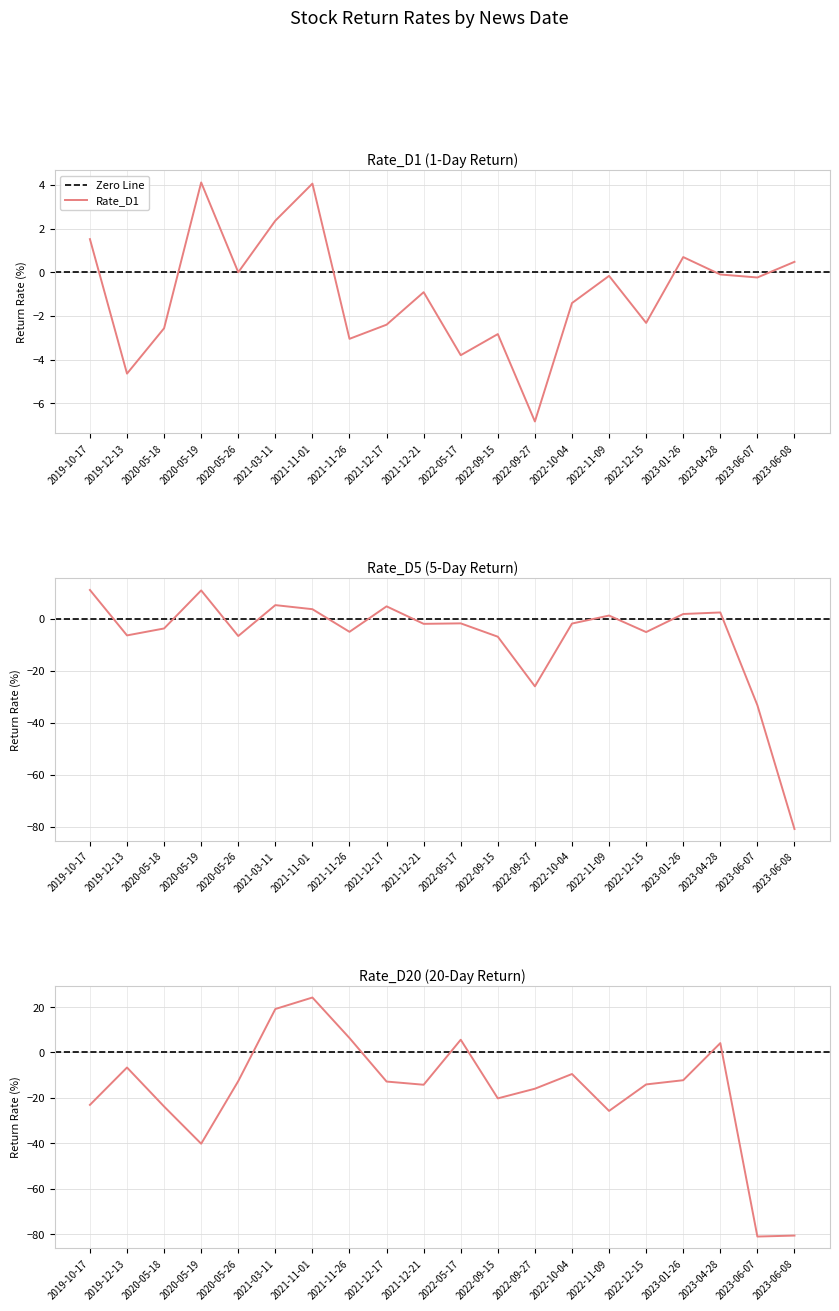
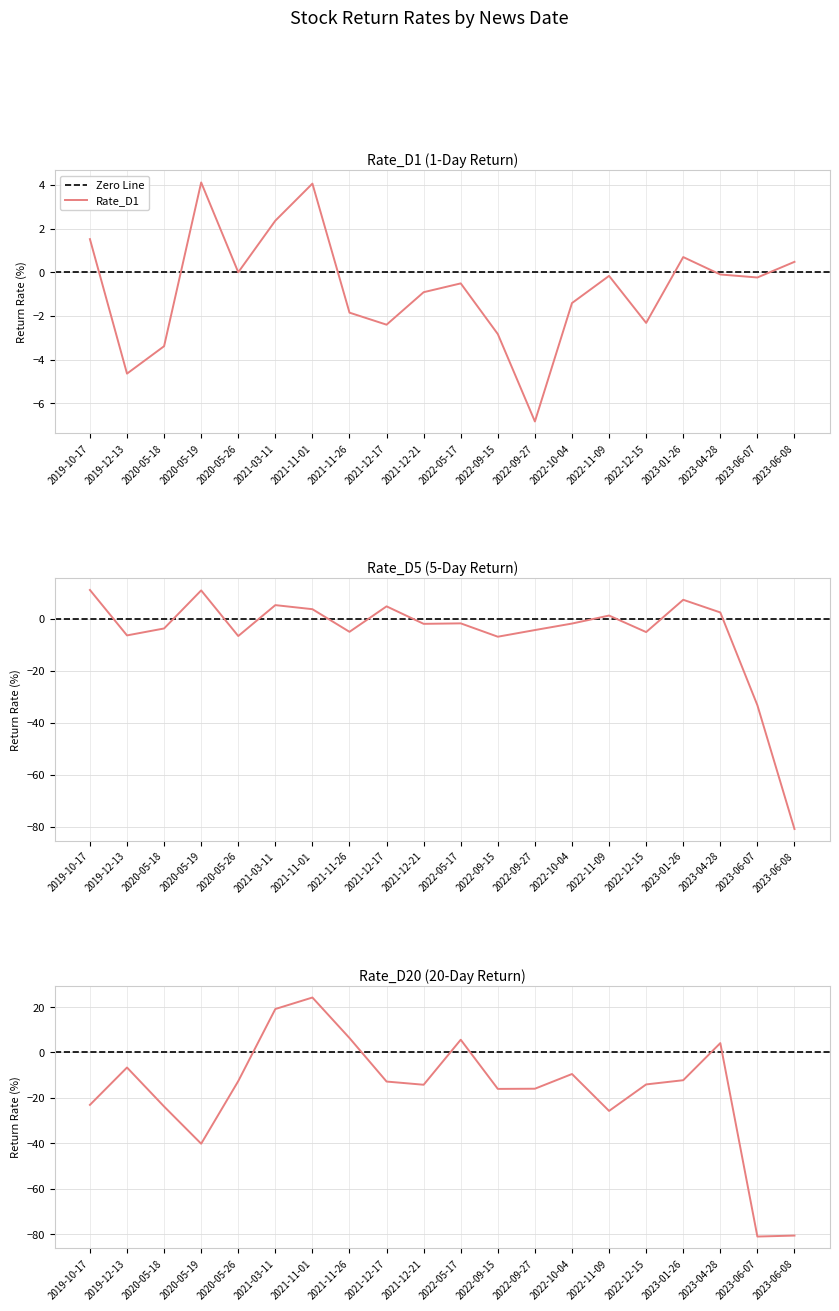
Rate_D1 (1-Day Return), 2020-05-18: -2.6 -> -3.4
Rate_D1 (1-Day Return), 2021-11-26: -3.0 -> -1.8
Rate_D1 (1-Day Return), 2022-05-17: -3.8 -> -0.5
Rate_D5 (5-Day Return), 2022-09-27: -26 -> -4
Rate_D5 (5-Day Return), 2023-01-26: 2 -> 7
Rate_D20 (20-Day Return), 2022-09-15: -20 -> -16
